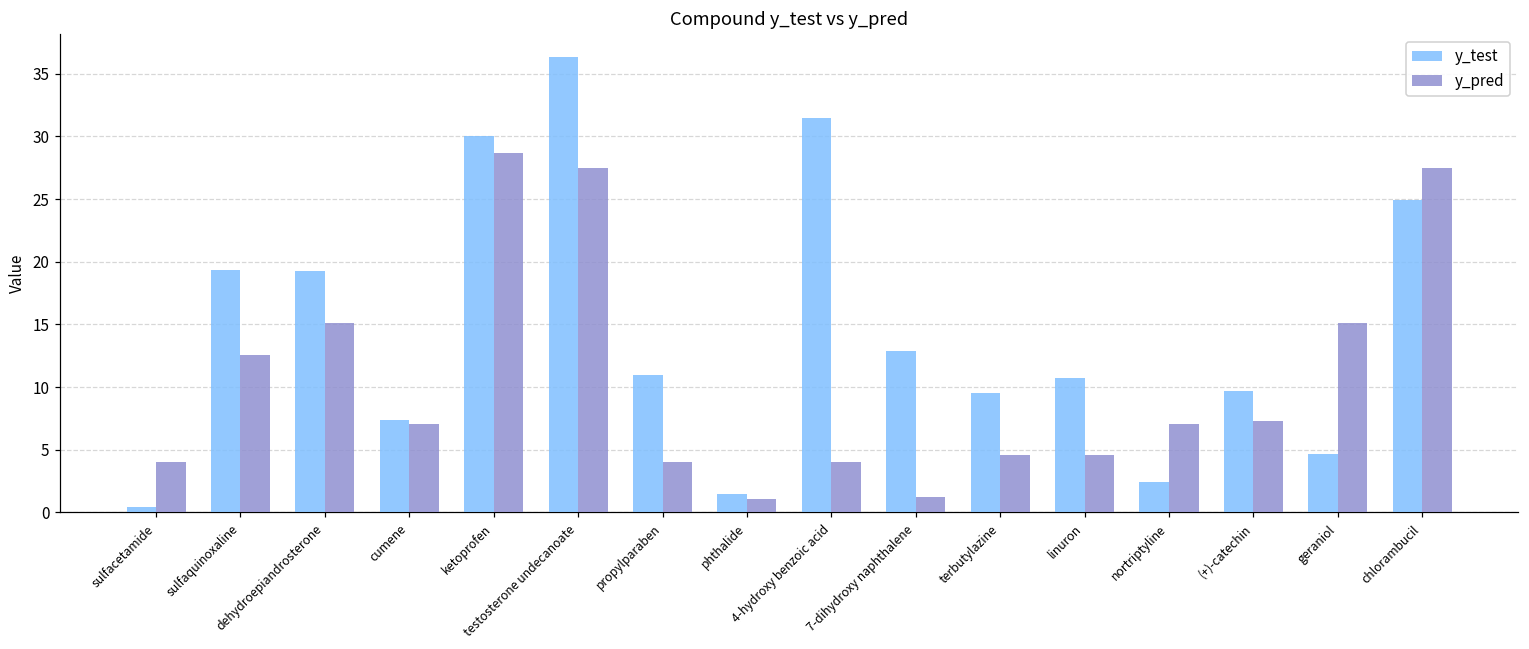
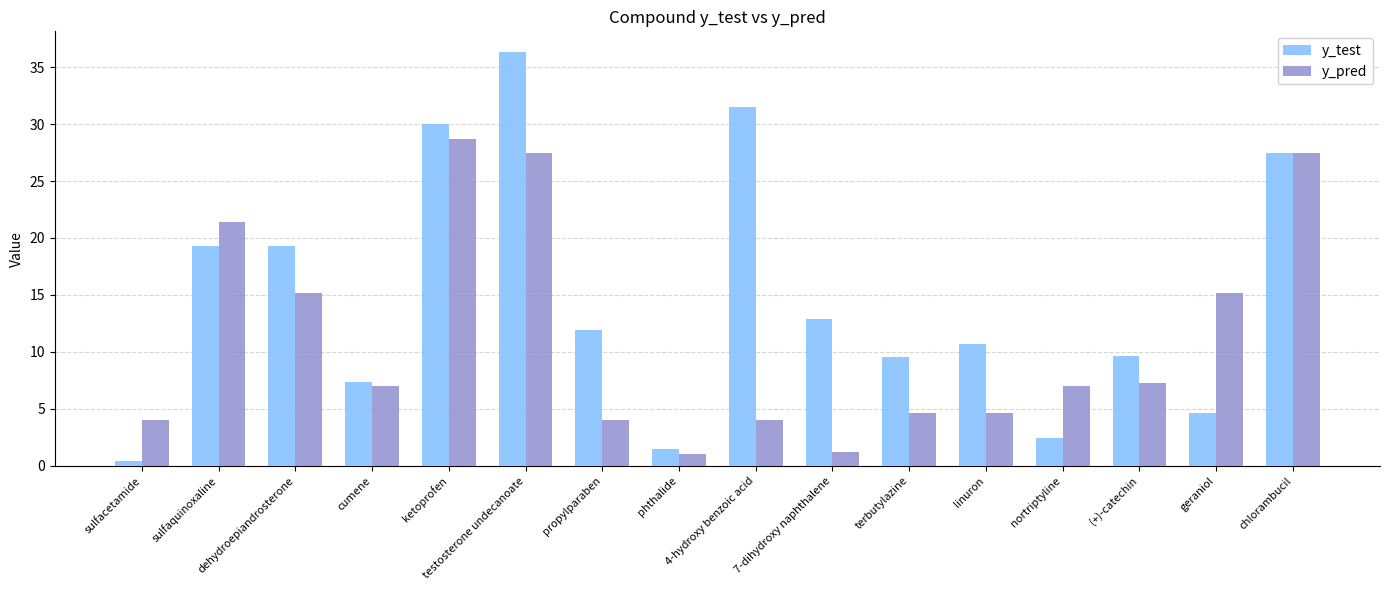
y_pred, sulfaquinoxaline: 12.5 -> 21.4
y_test, propylparaben: 11.0 -> 11.9
y_test, chlorambucil: 24.9 -> 27.5
